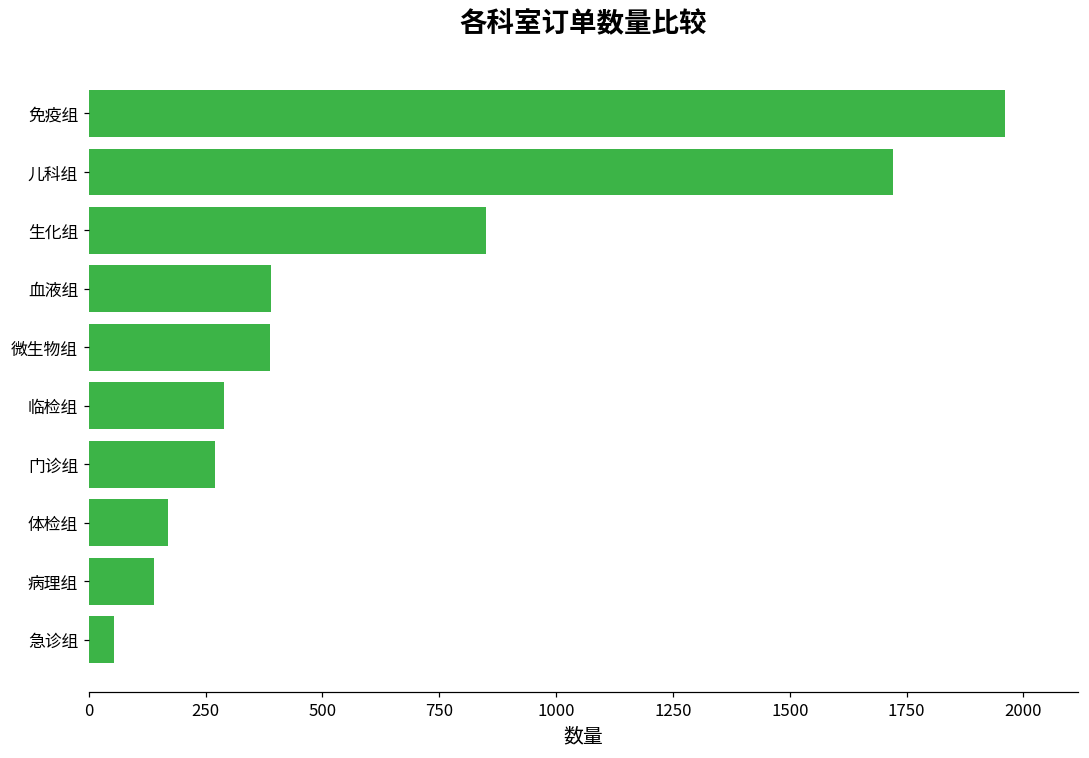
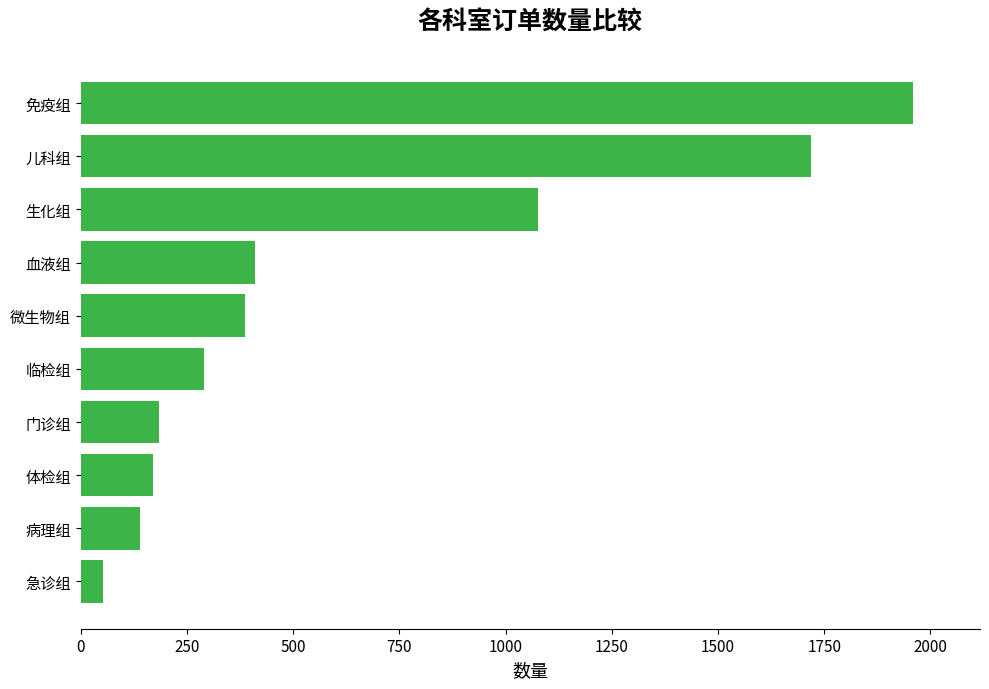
生化组: 850 -> 1080
血液组: 390 -> 410
门诊组: 270 -> 190
